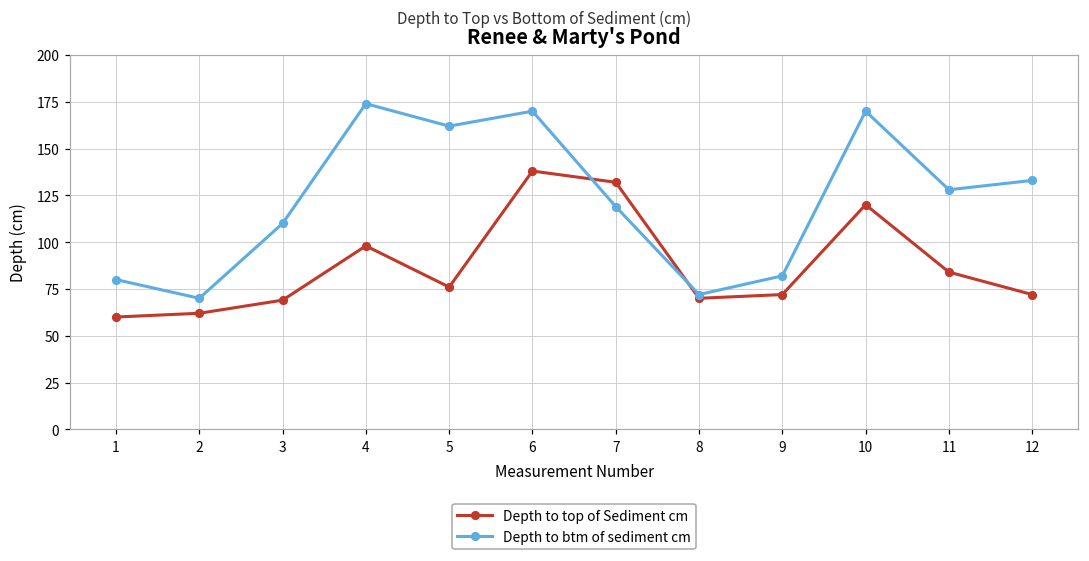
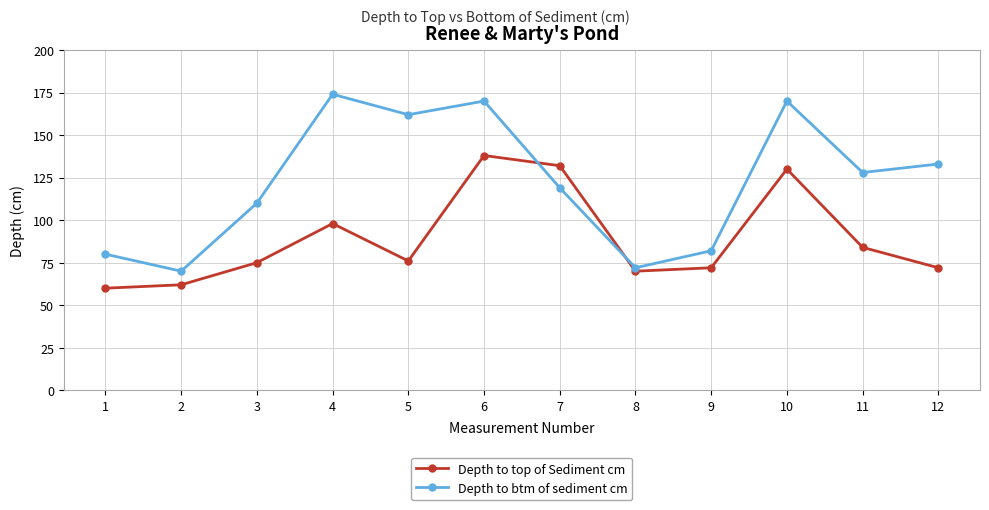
Depth to top of Sediment cm, 3: 69 -> 75
Depth to top of Sediment cm, 10: 120 -> 130
